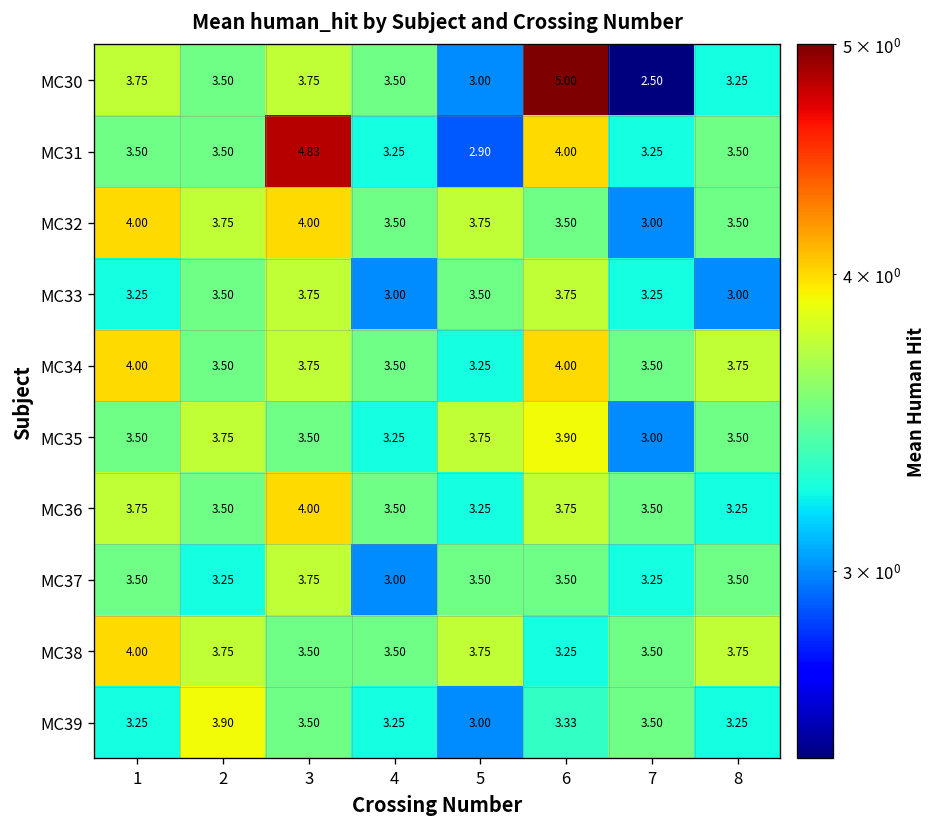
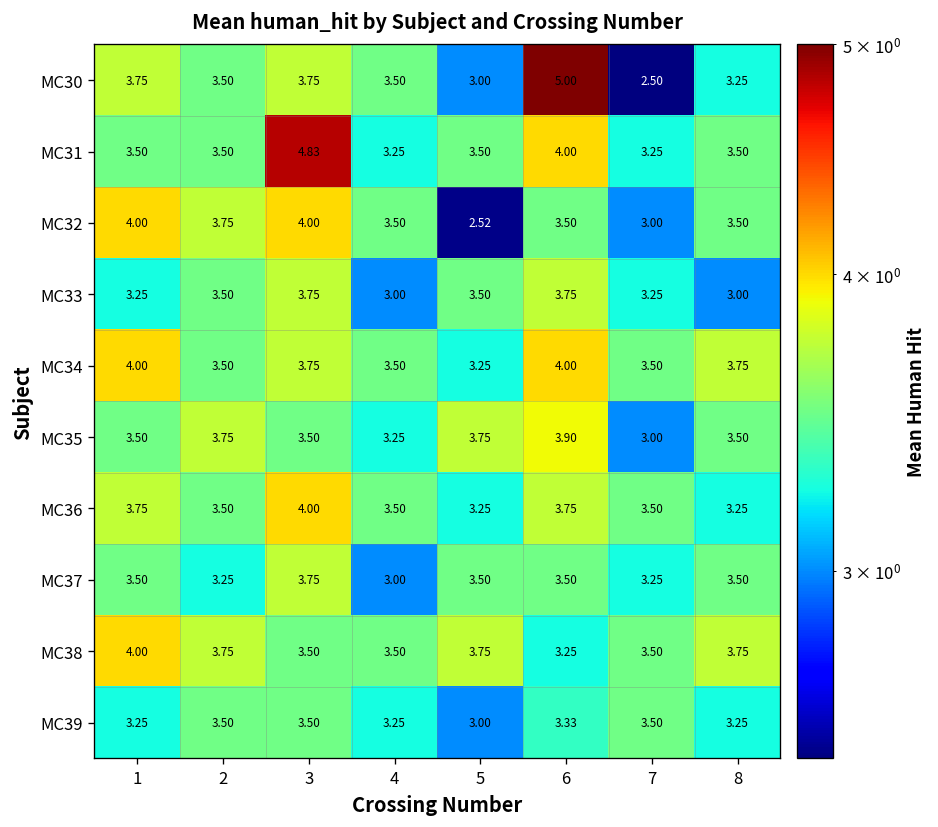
MC31, 5: 2.90 -> 3.50
MC32, 5: 3.75 -> 2.52
MC39, 2: 3.90 -> 3.50
